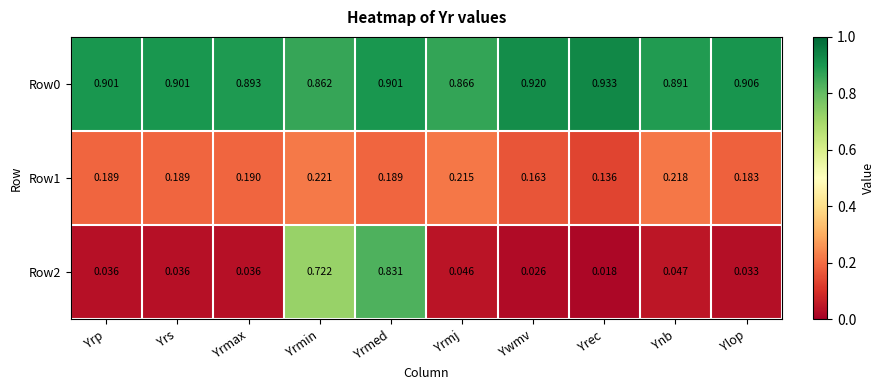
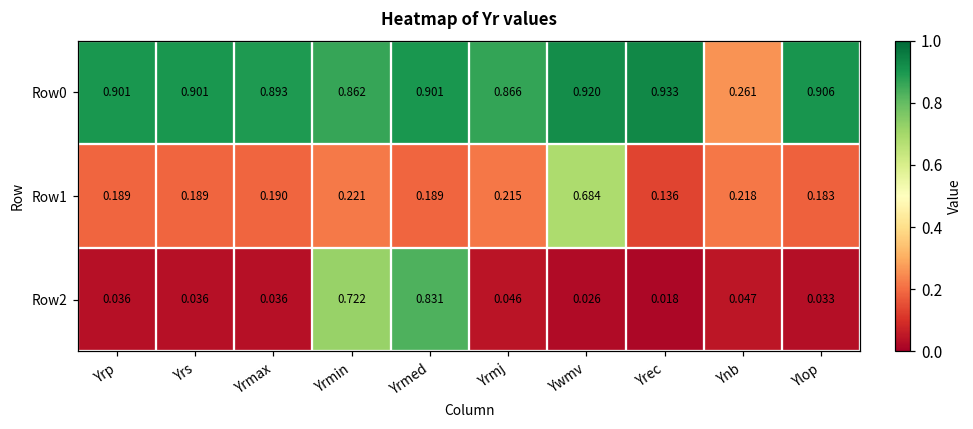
Row0, Ynb: 0.891 -> 0.261
Row1, Ywmv: 0.163 -> 0.684
